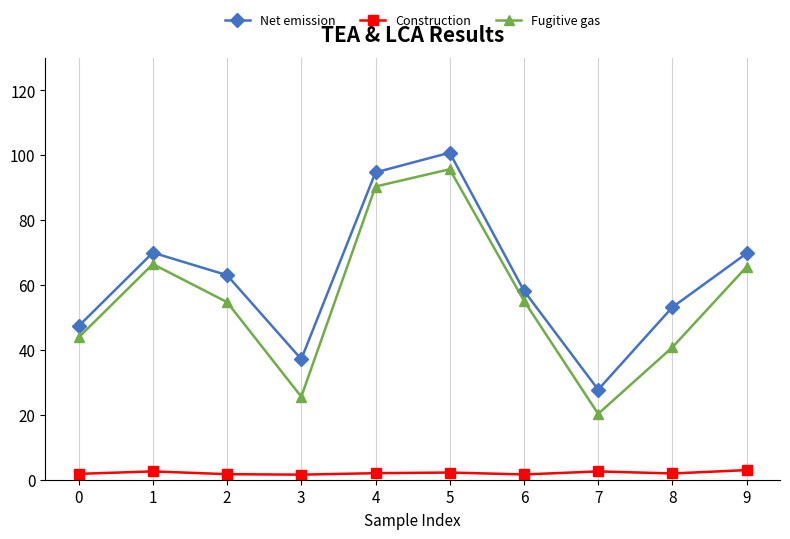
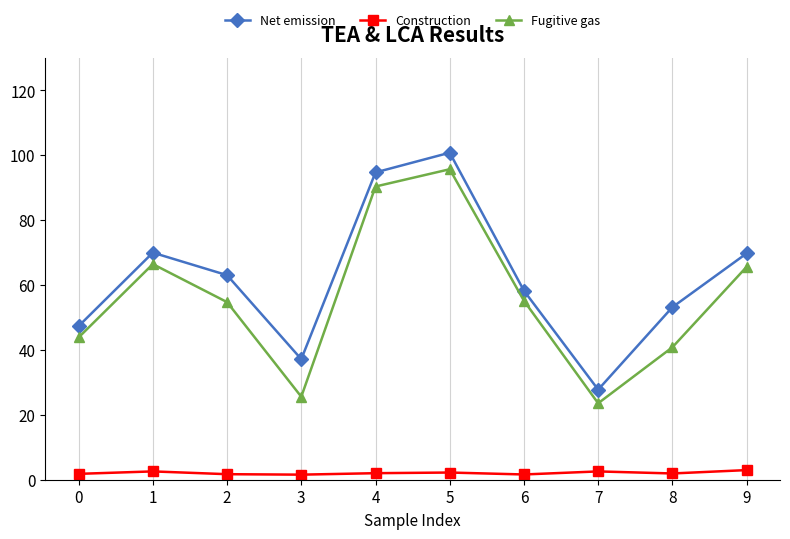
Fugitive gas, 7: 20 -> 24
